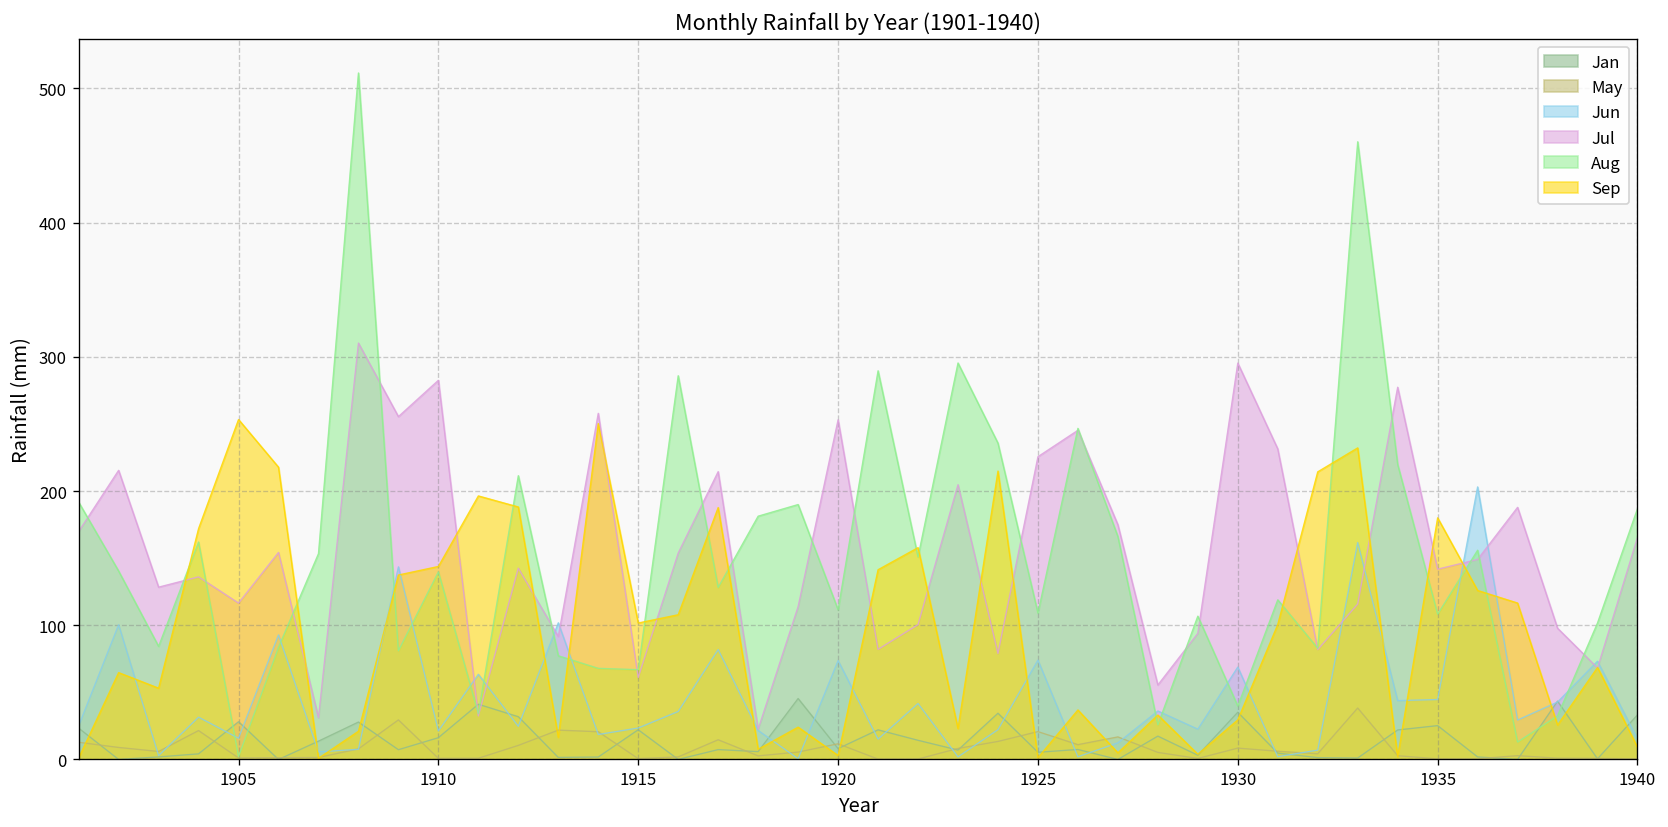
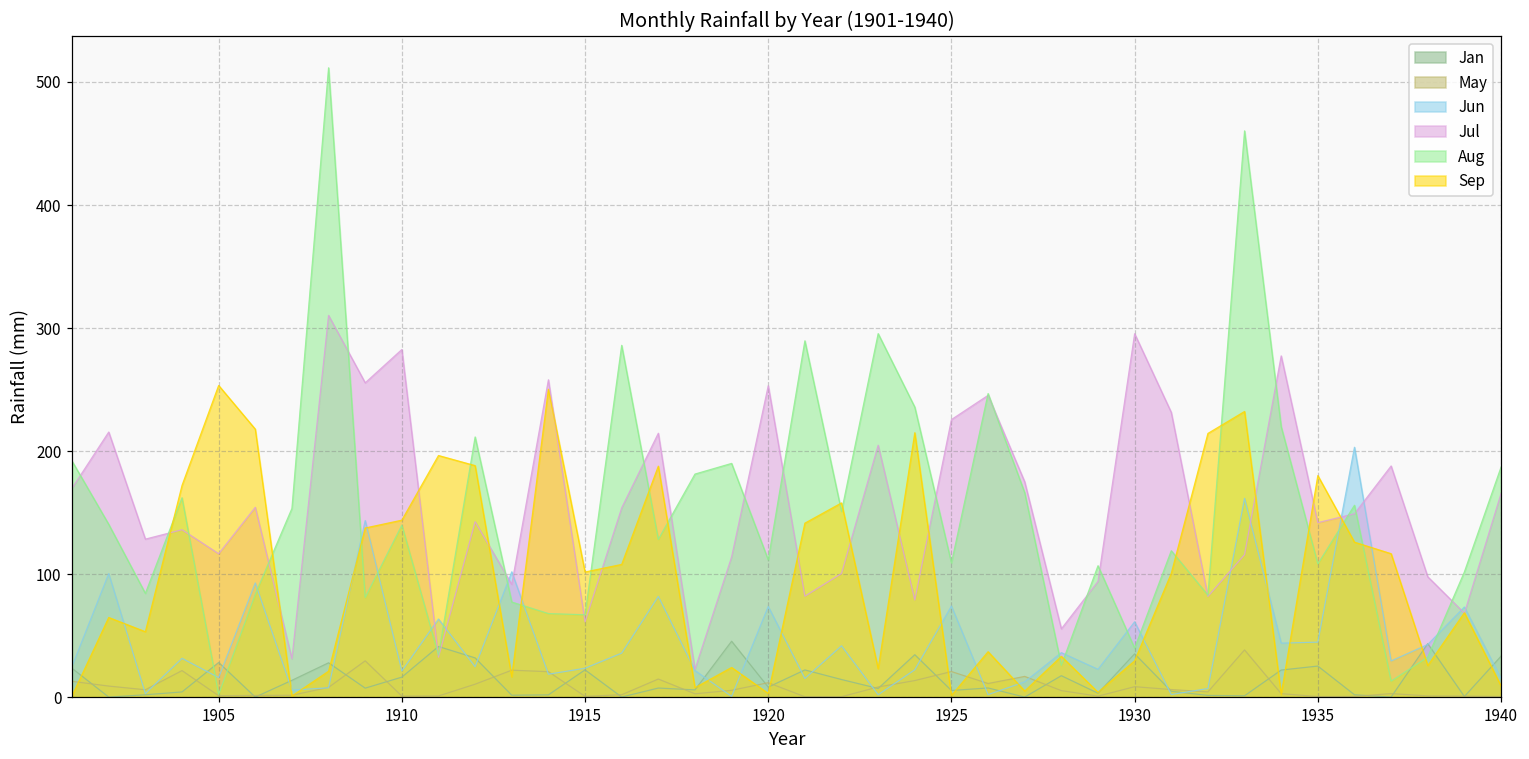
Jun, 1930: 69 -> 61
